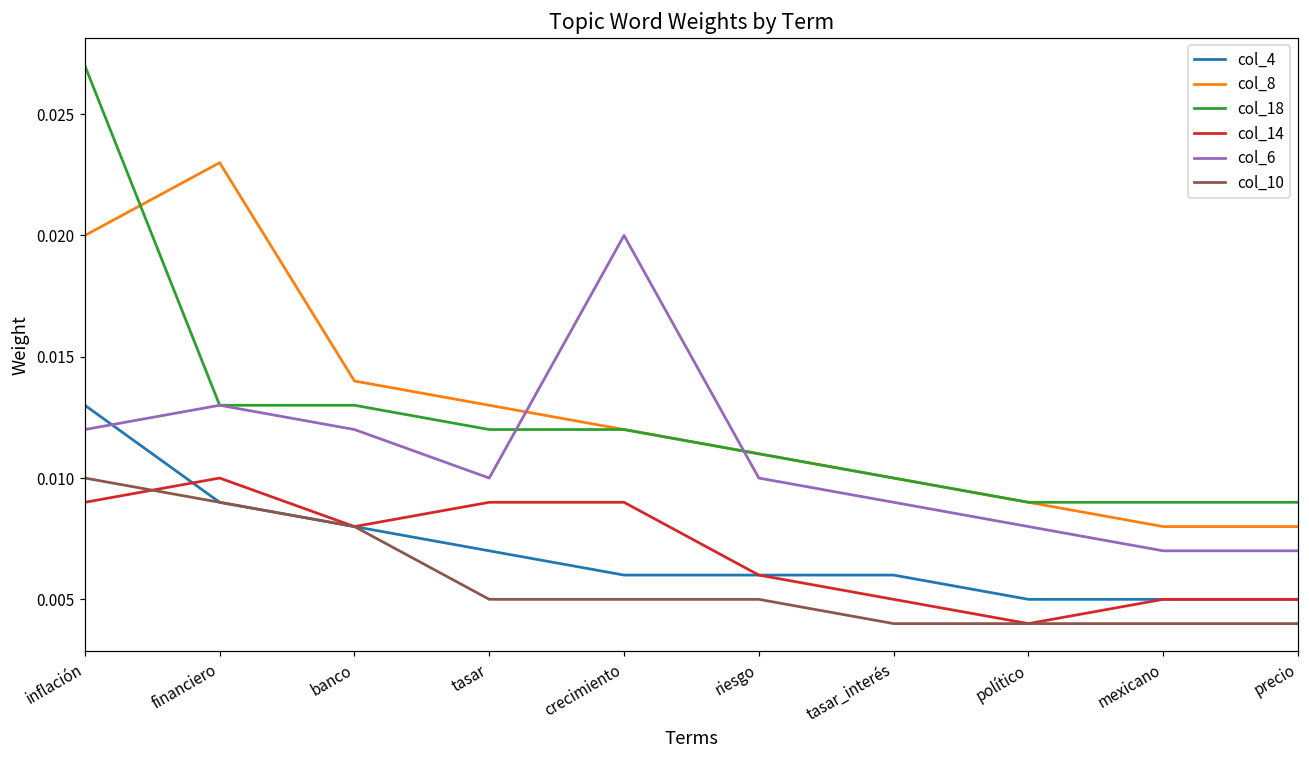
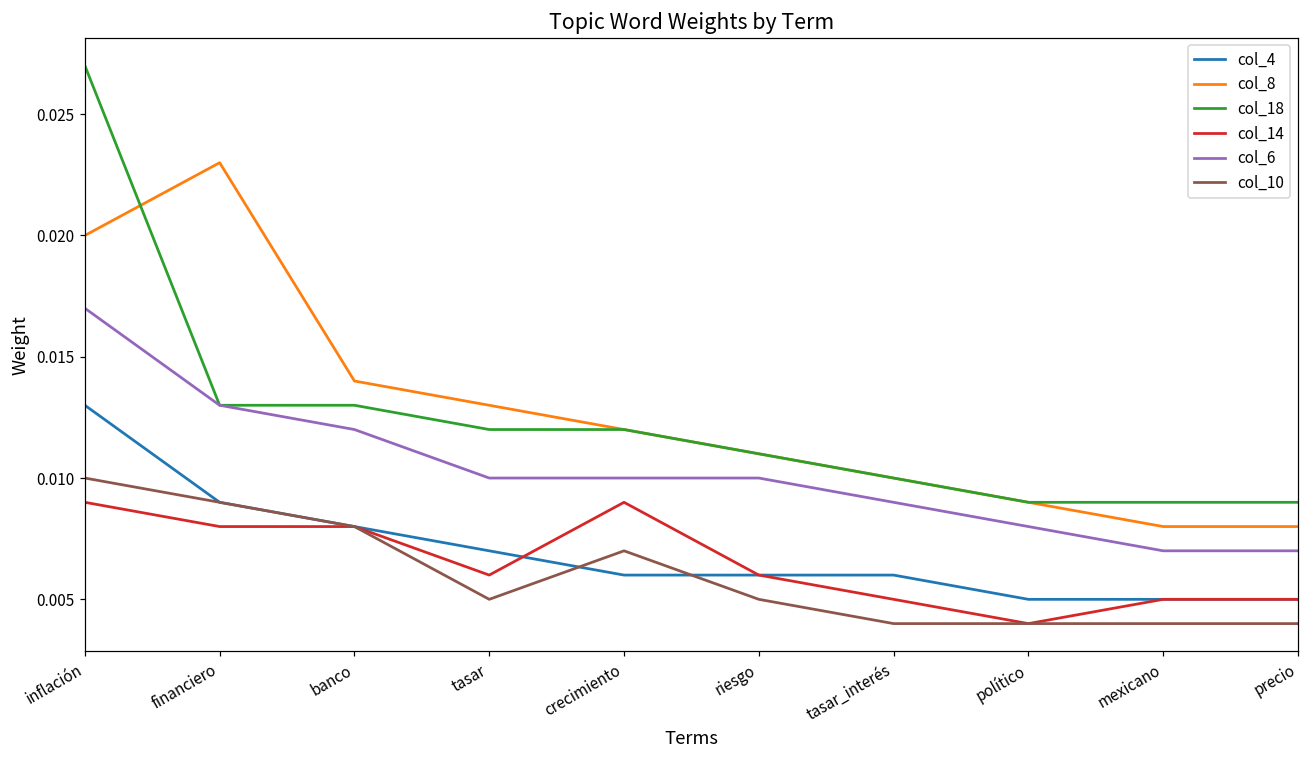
col_6, inflación: 0.012 -> 0.017
col_14, financiero: 0.010 -> 0.008
col_14, tasar: 0.009 -> 0.006
col_6, crecimiento: 0.02 -> 0.01
col_10, crecimiento: 0.005 -> 0.007
